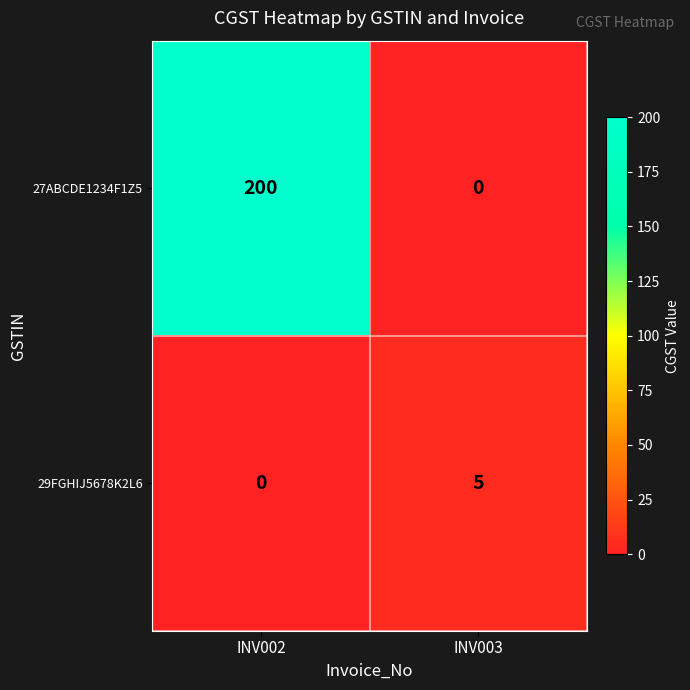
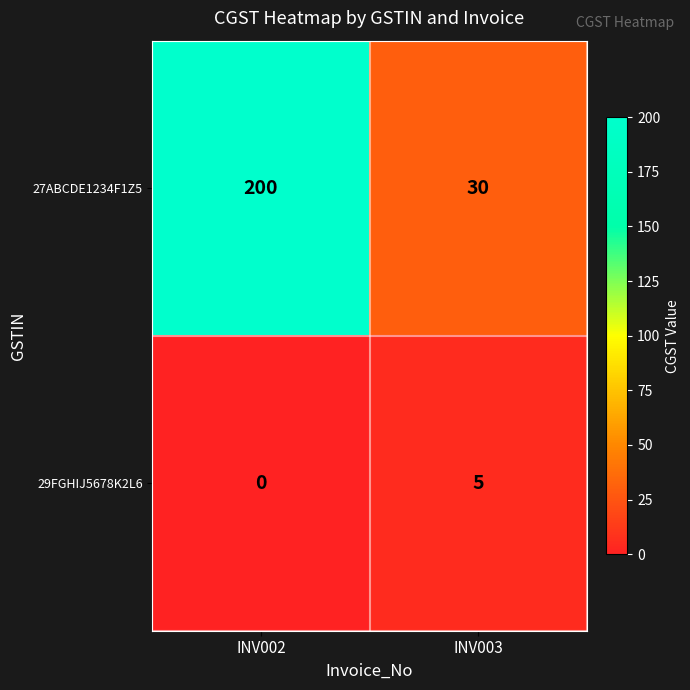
27ABCDE1234F1Z5, INV003: 0 -> 30
